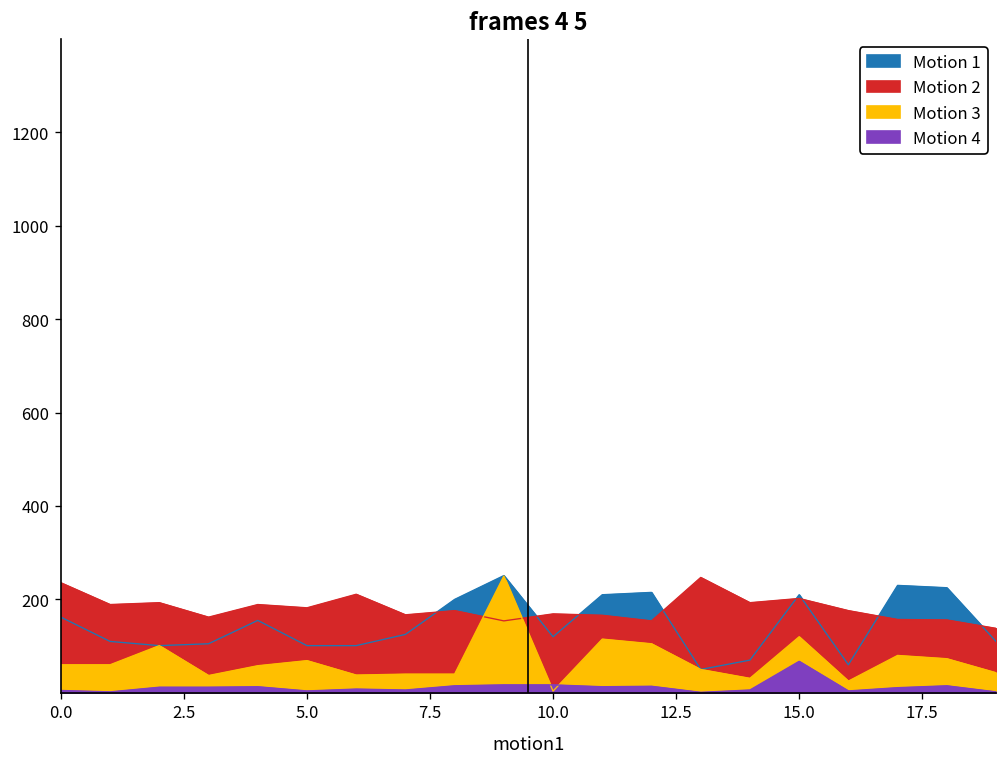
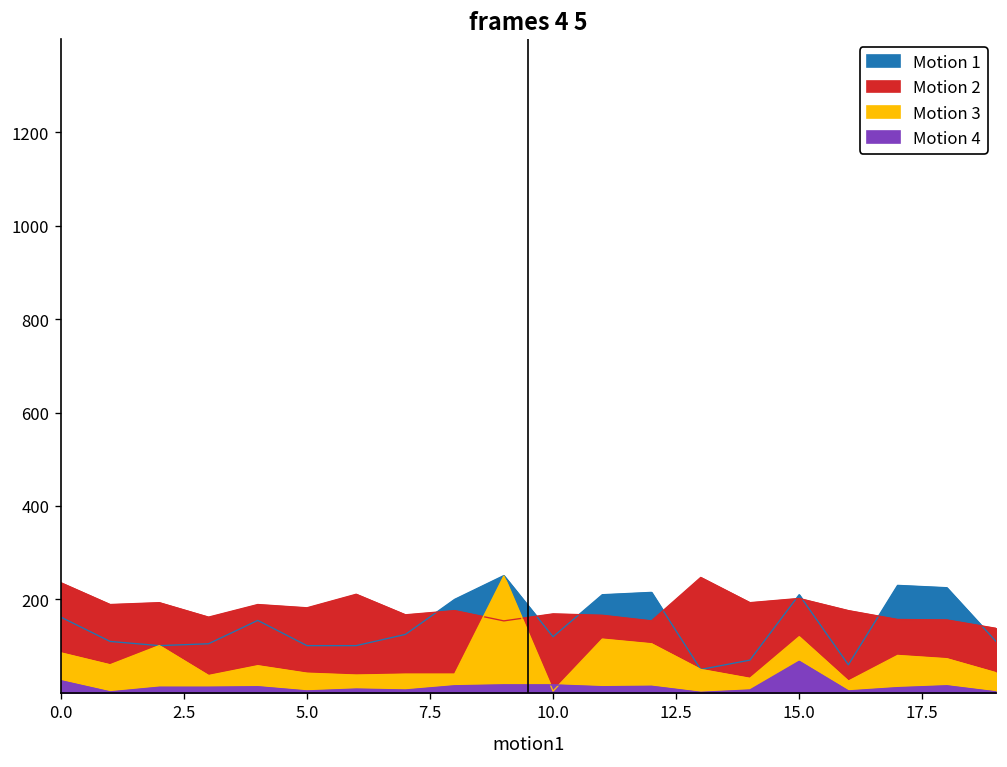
Motion 3, 0.0: 60 -> 90
Motion 4, 0.0: 10 -> 30
Motion 3, 5.0: 70 -> 40
